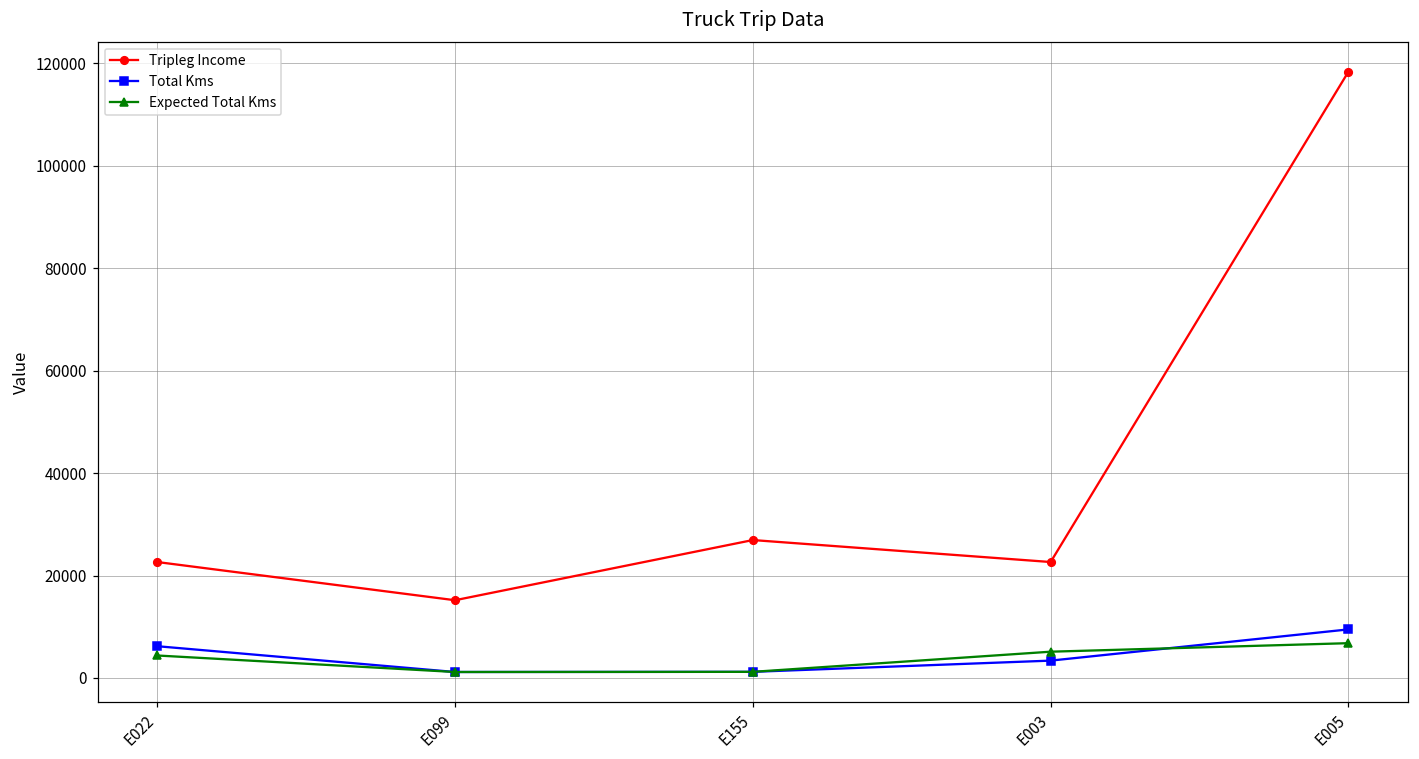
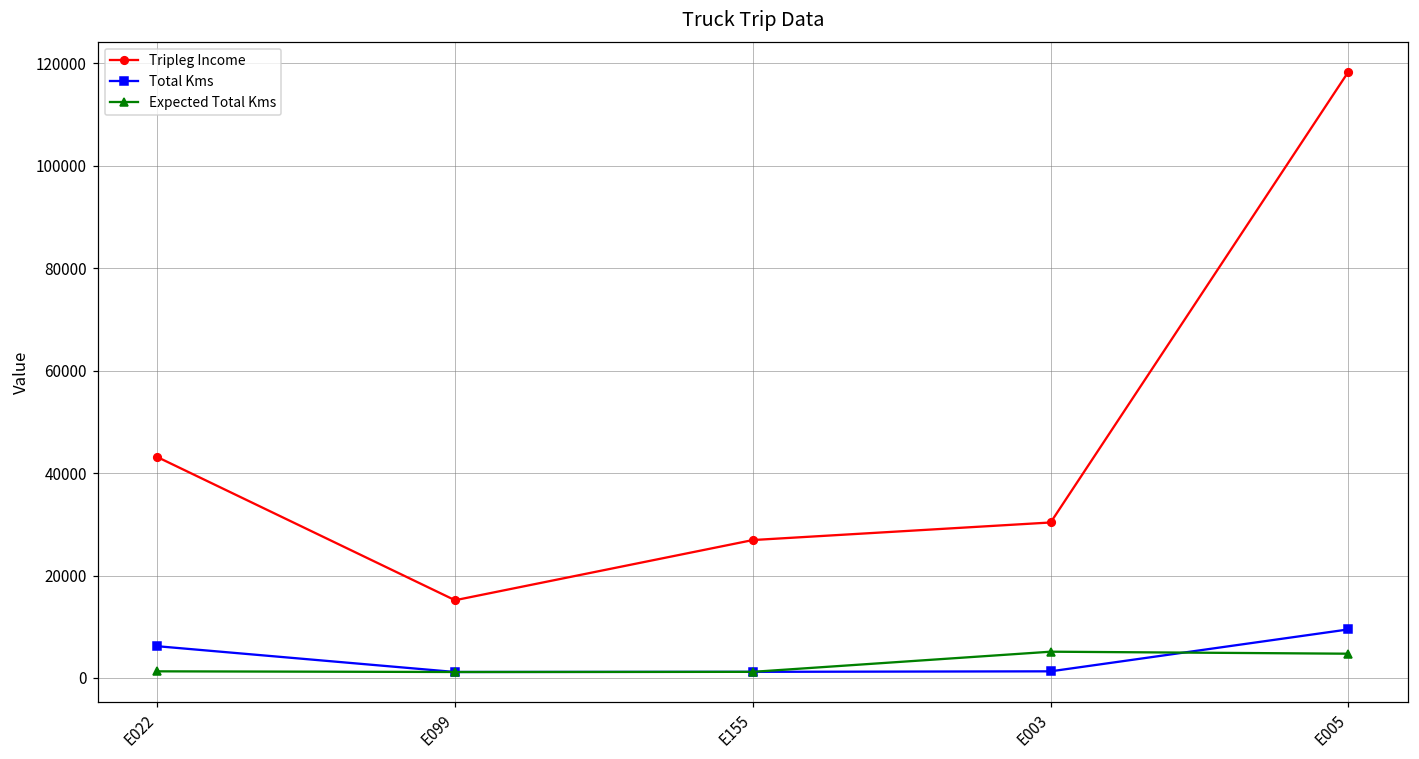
Tripleg Income, E022: 23000 -> 43000
Expected Total Kms, E022: 4000 -> 1000
Tripleg Income, E003: 23000 -> 30000
Total Kms, E003: 3000 -> 1000
Expected Total Kms, E005: 7000 -> 5000
